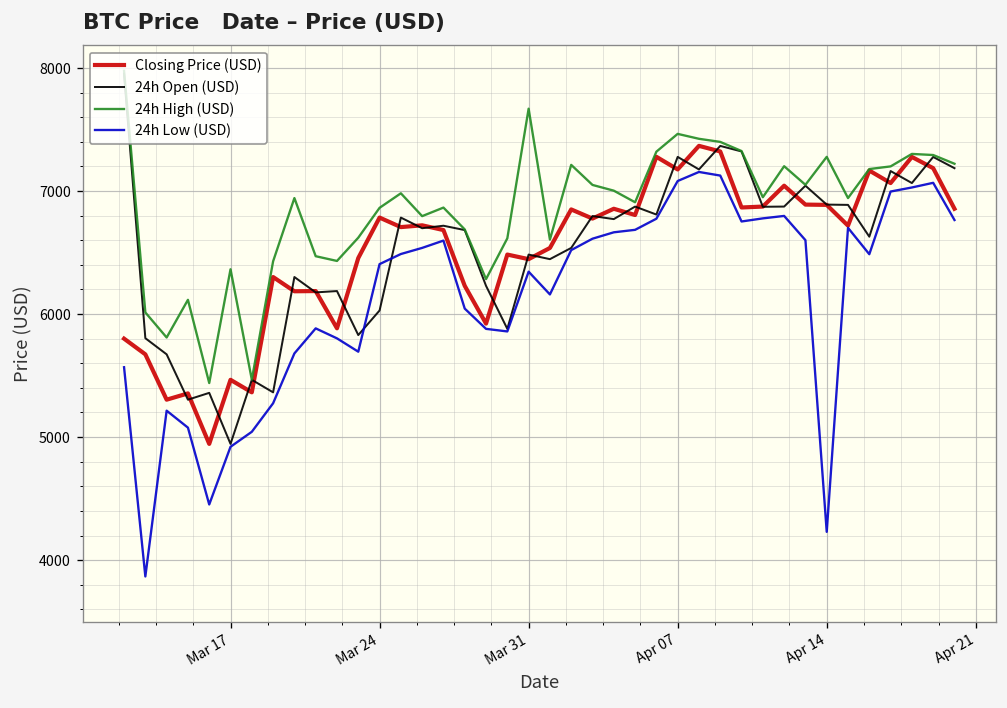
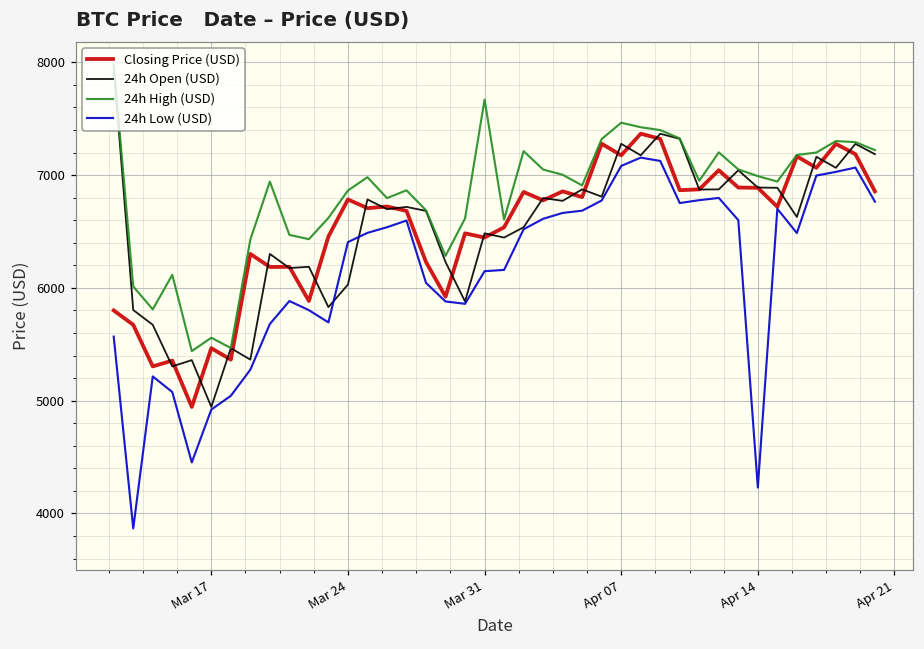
24h High (USD), Mar 17: 6360 -> 5560
24h Low (USD), Mar 31: 6340 -> 6150
24h High (USD), Apr 14: 7280 -> 6990
